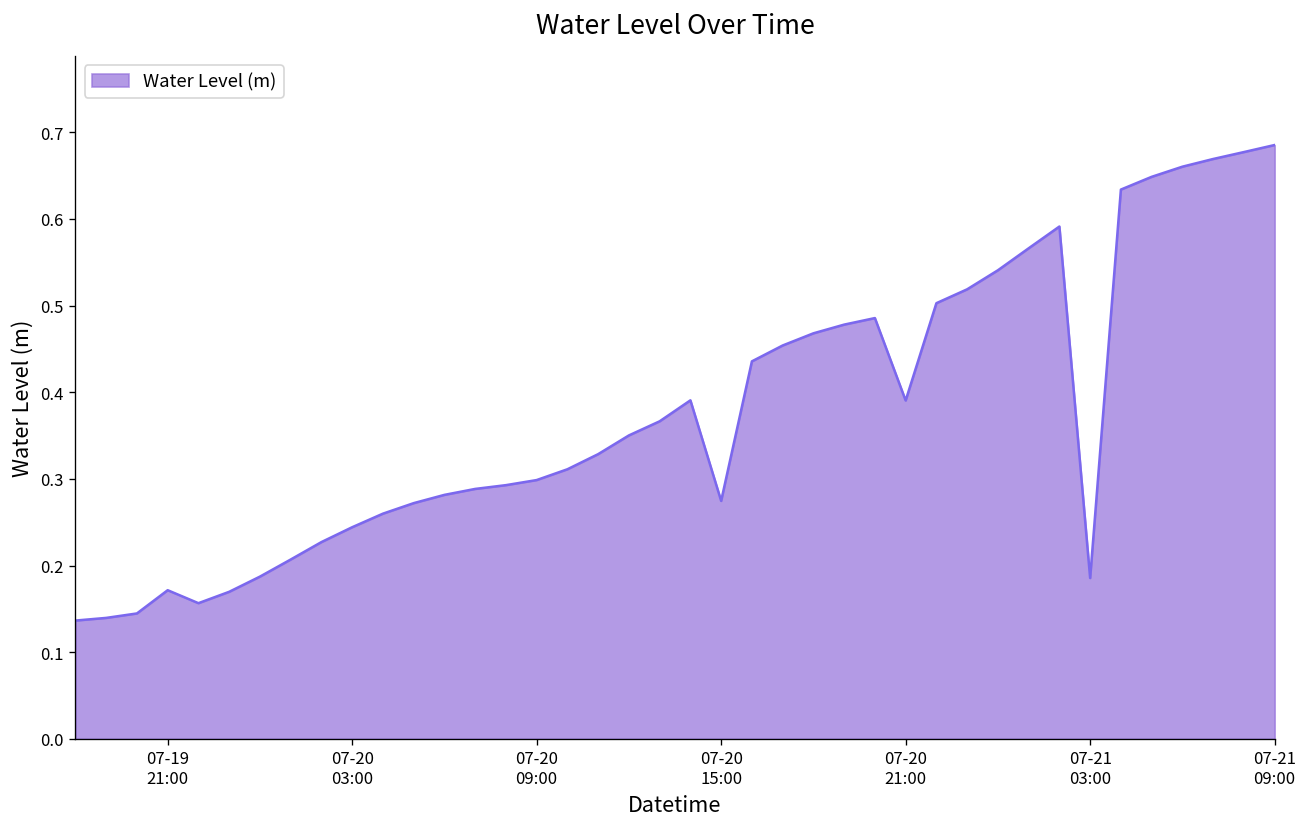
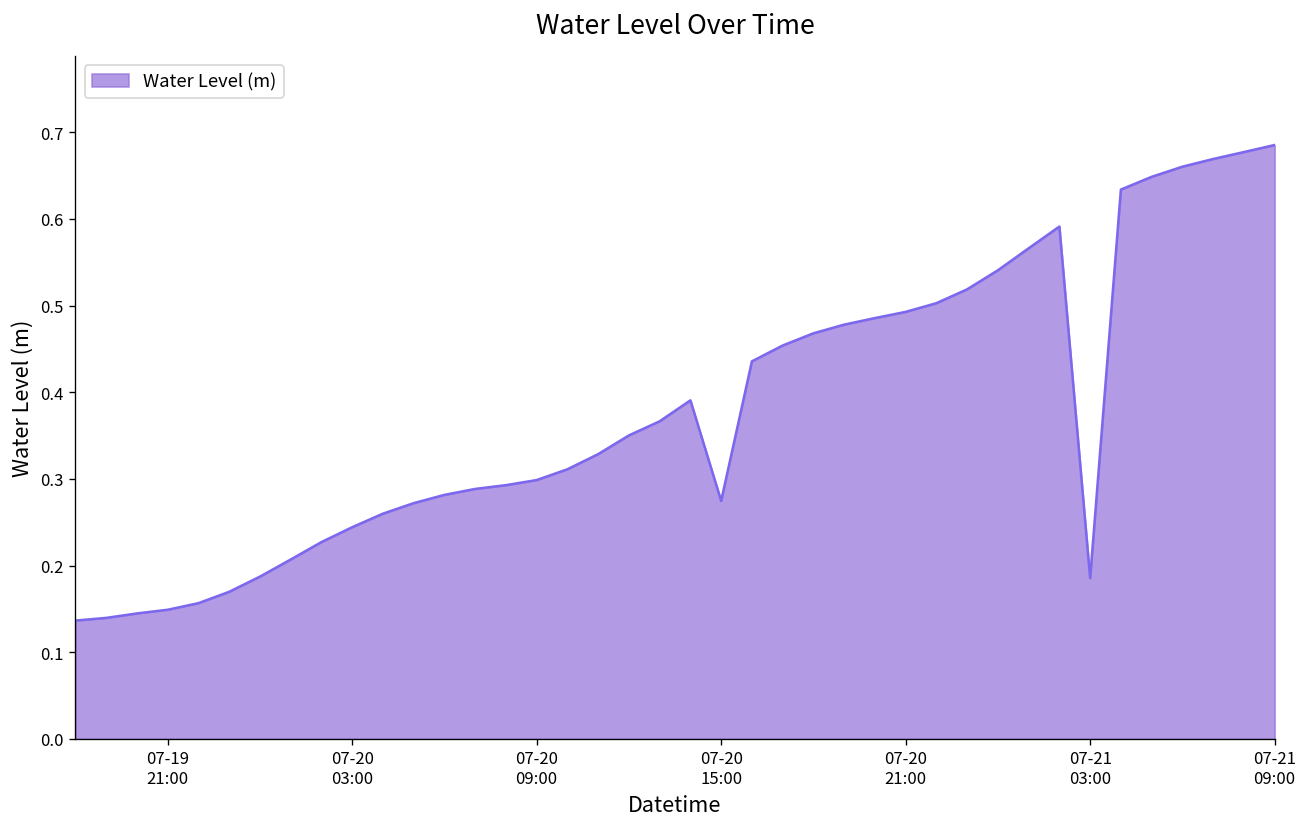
07-19 21:00: 0.17 -> 0.15
07-20 21:00: 0.39 -> 0.49
